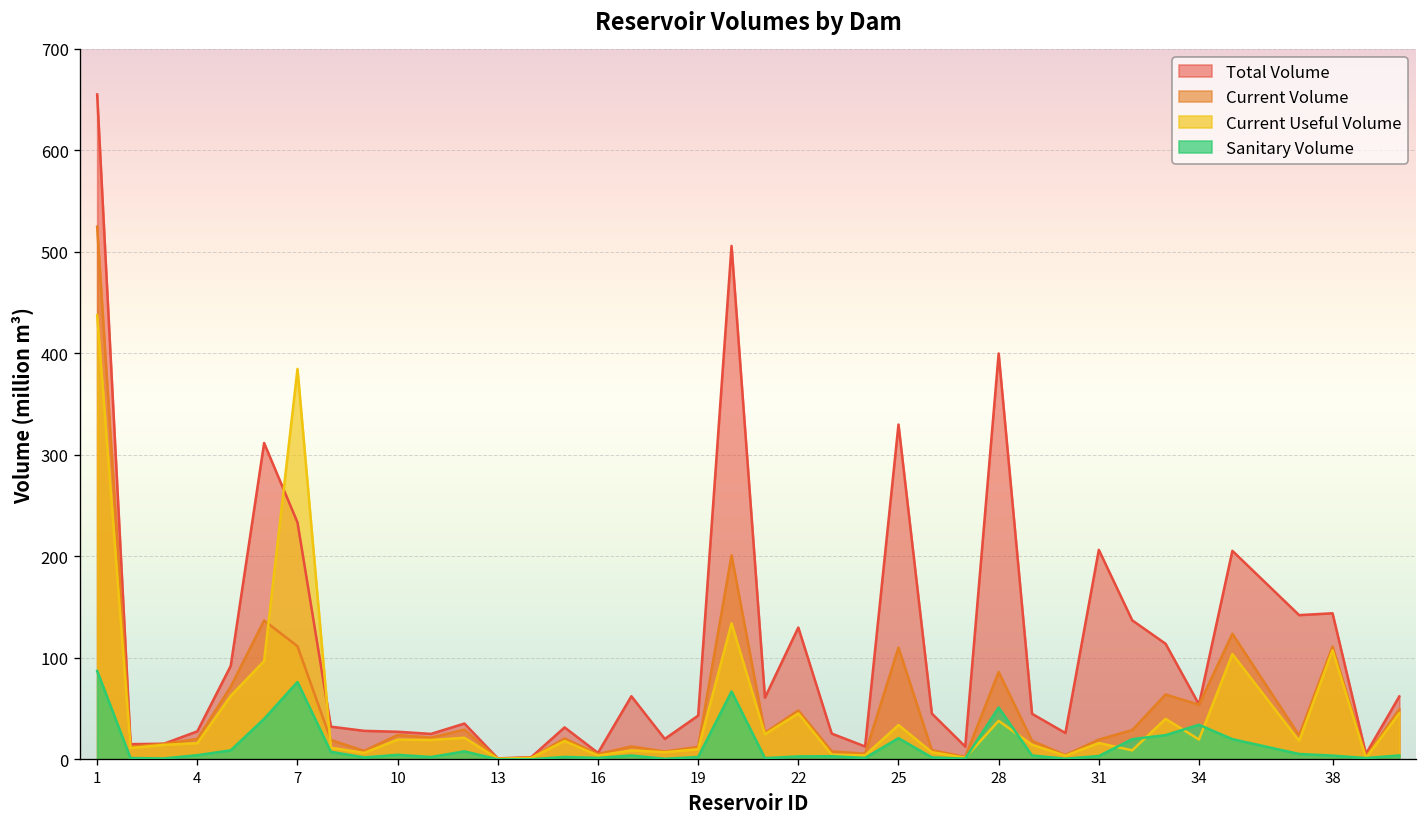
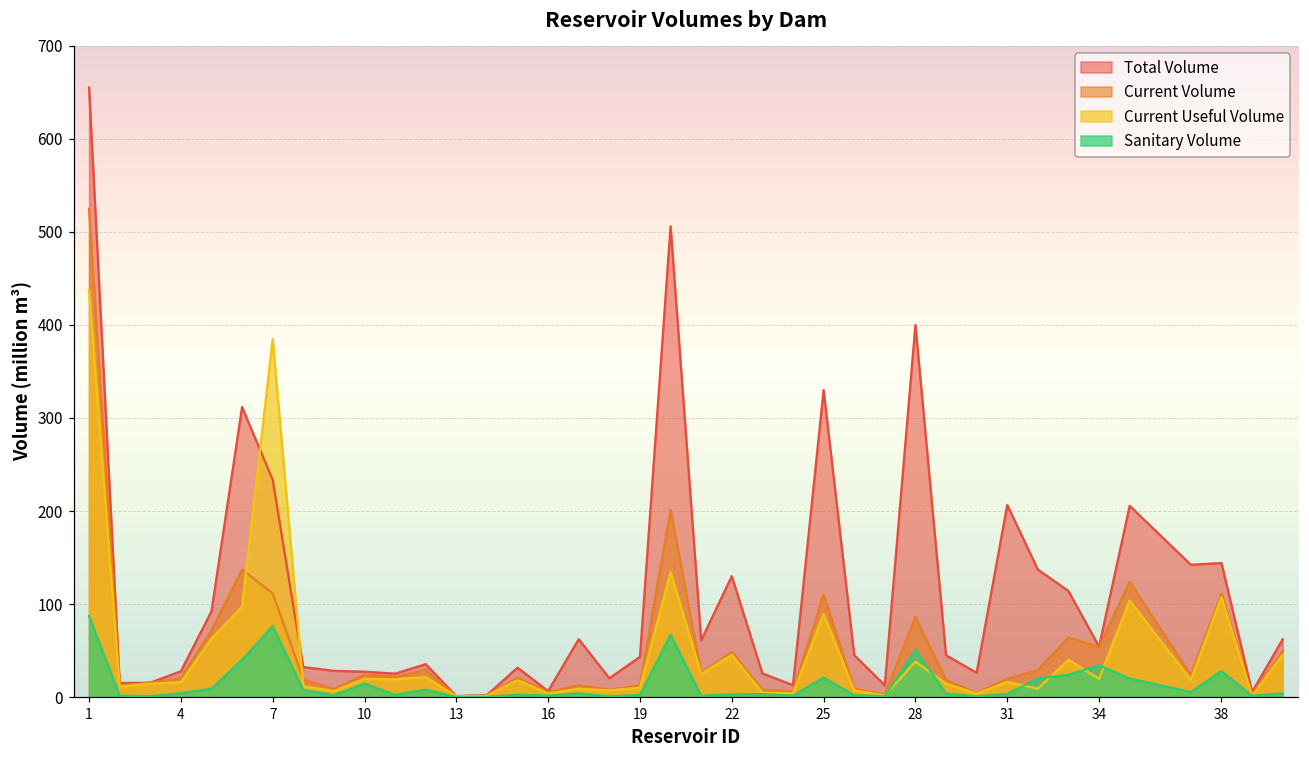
Sanitary Volume, 10: 0 -> 10
Current Useful Volume, 25: 30 -> 90
Sanitary Volume, 38: 0 -> 30
